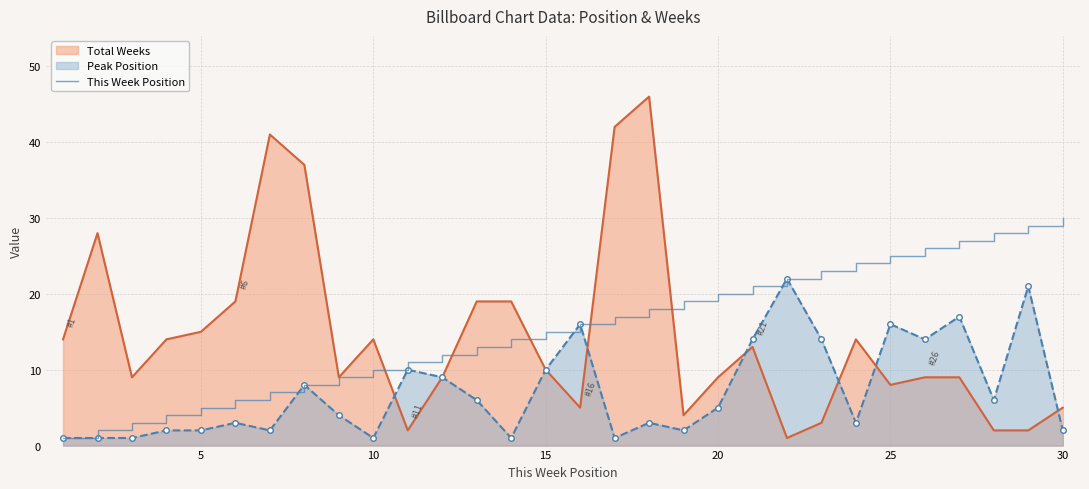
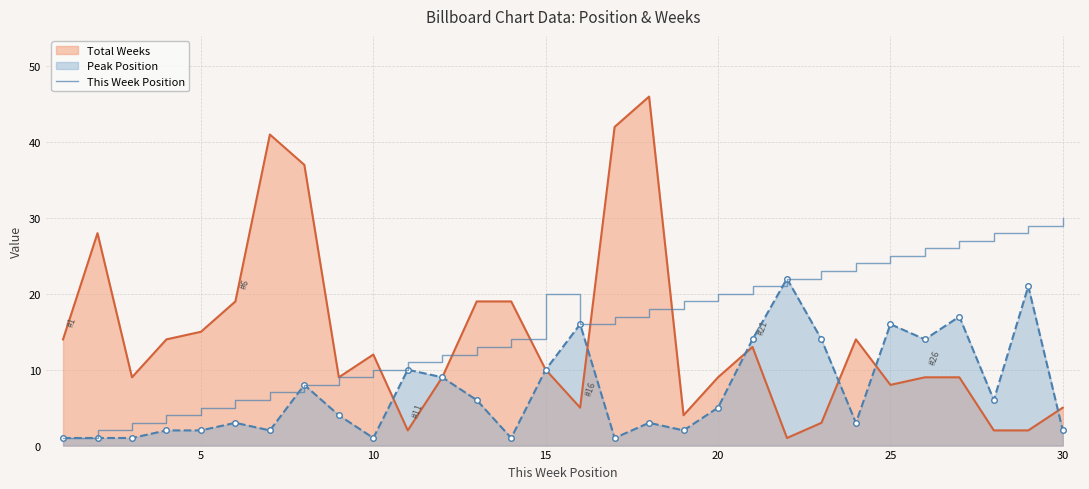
Total Weeks, 10: 14 -> 12
This Week Position, 15: 15 -> 20
